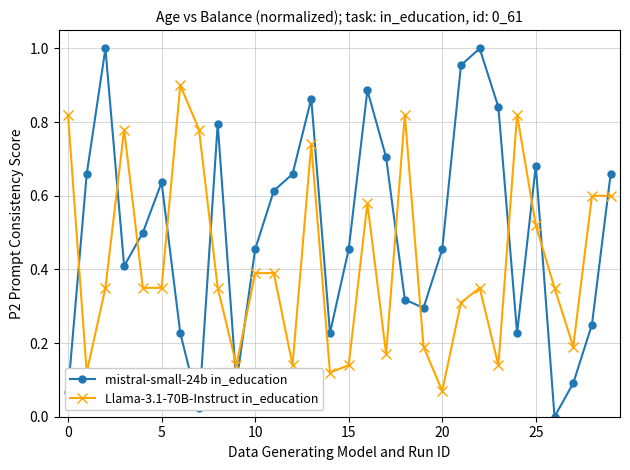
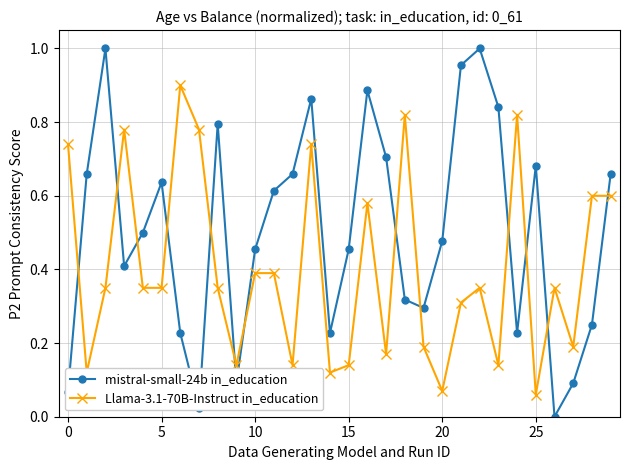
Llama-3.1-70B-Instruct in_education, 0: 0.82 -> 0.74
mistral-small-24b in_education, 20: 0.45 -> 0.48
Llama-3.1-70B-Instruct in_education, 25: 0.52 -> 0.06
